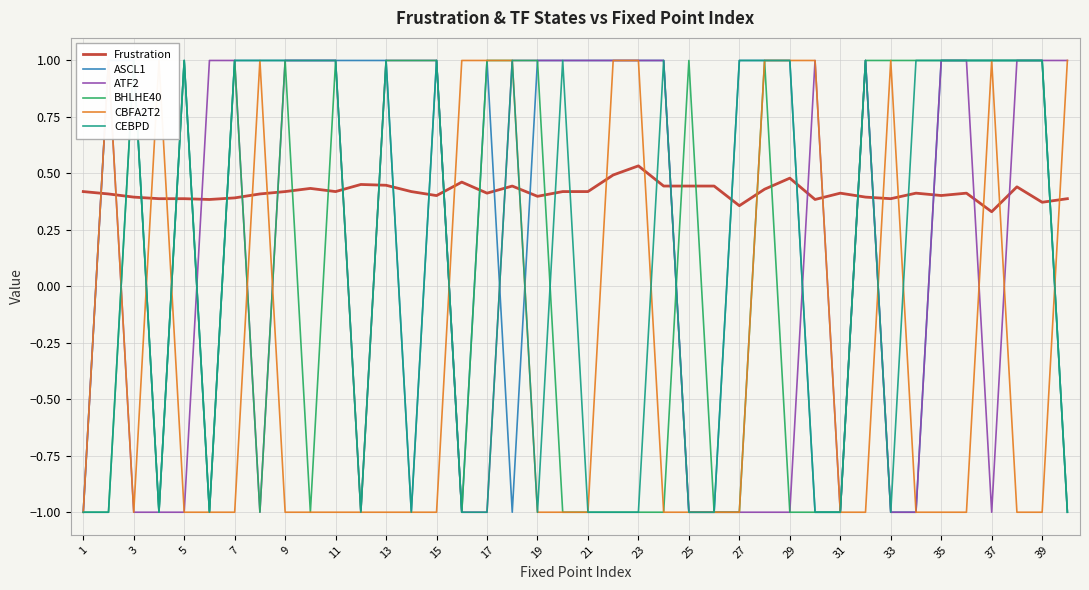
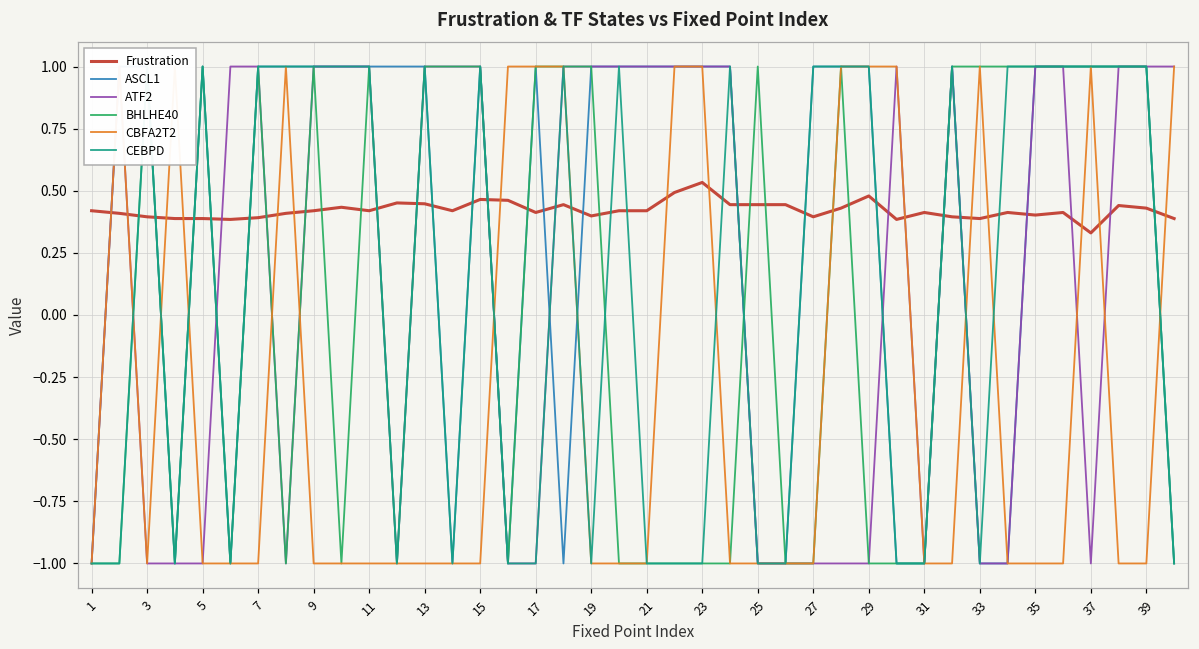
Frustration, 15: 0.40 -> 0.47
Frustration, 27: 0.36 -> 0.40
Frustration, 39: 0.37 -> 0.43
